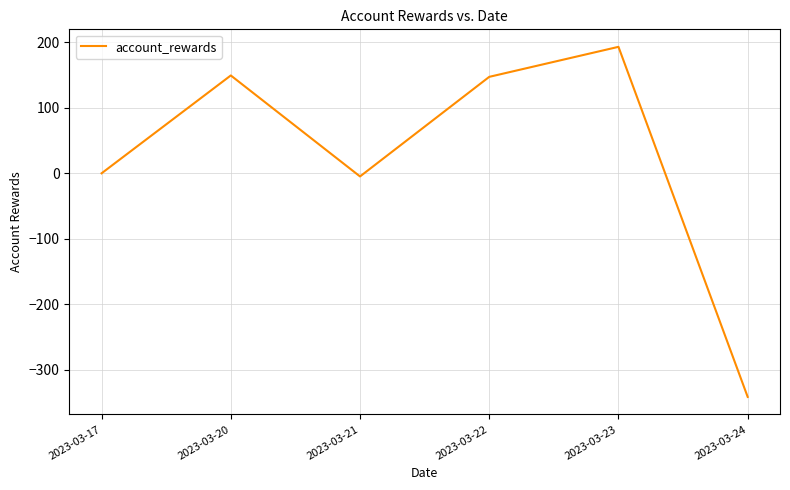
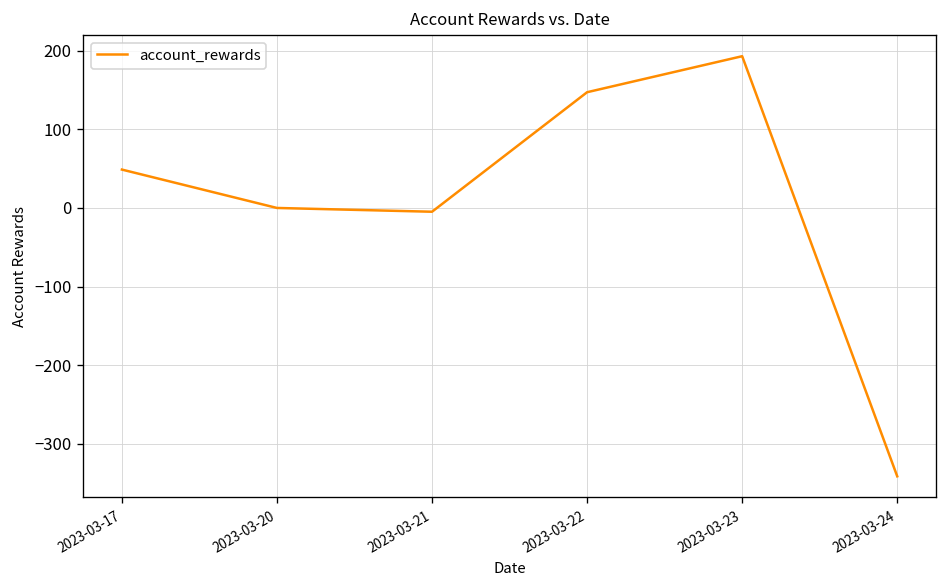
2023-03-17: 0 -> 50
2023-03-20: 150 -> 0
